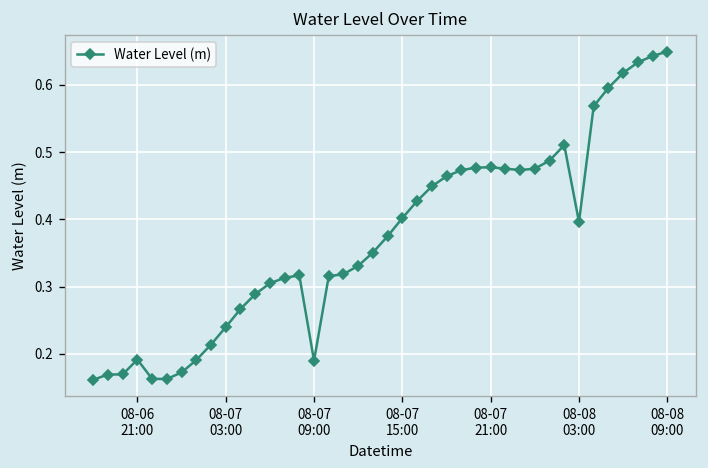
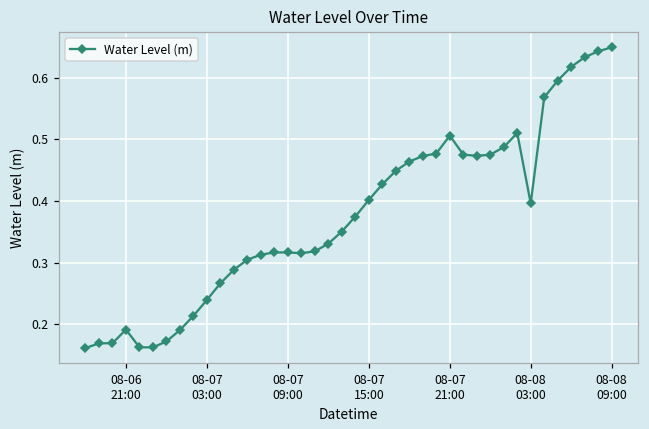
08-07 09:00: 0.19 -> 0.32
08-07 21:00: 0.48 -> 0.51
